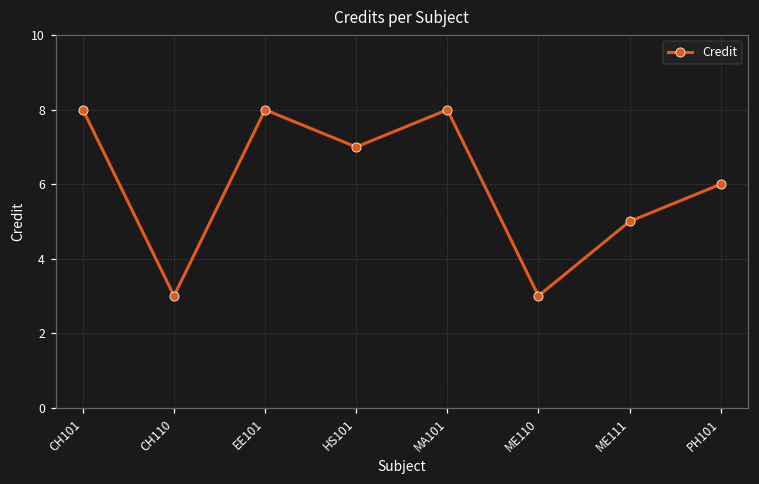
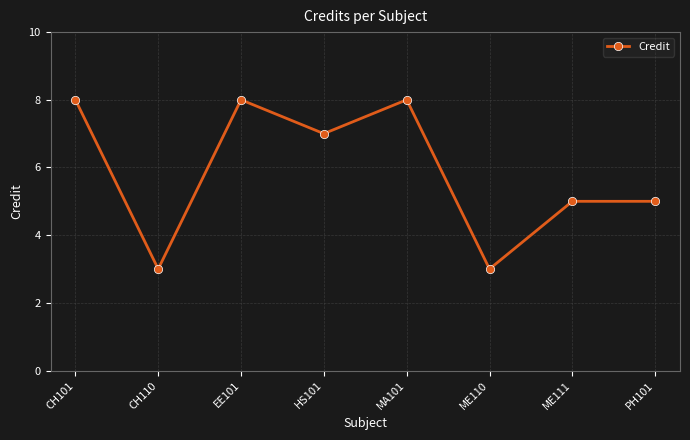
PH101: 6 -> 5
